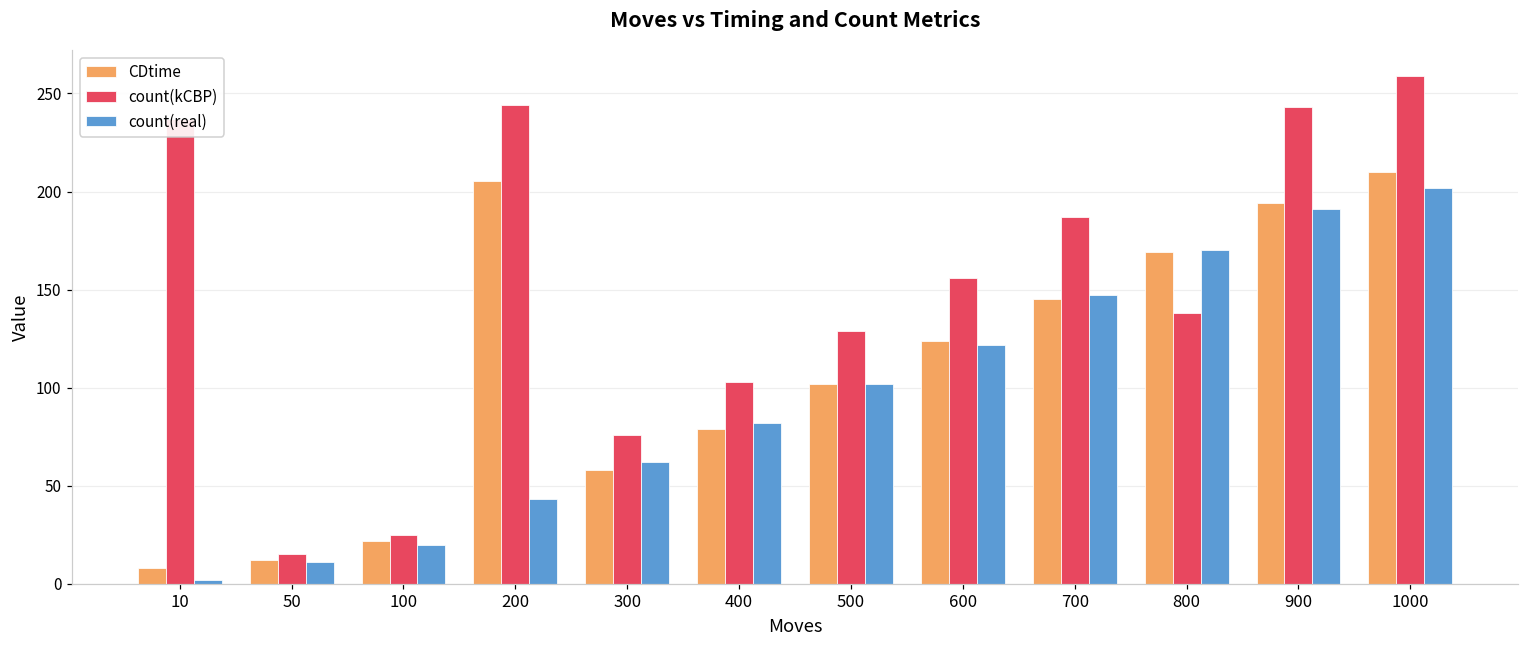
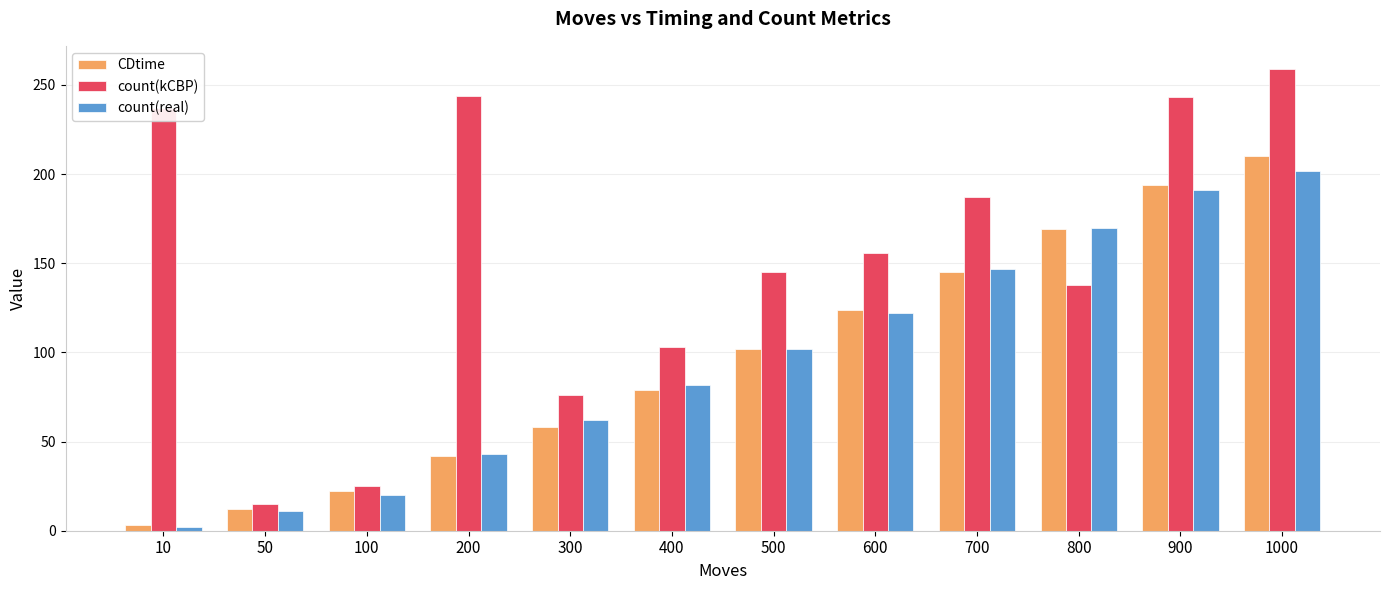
CDtime, 10: 8 -> 3
CDtime, 200: 206 -> 42
count(kCBP), 500: 129 -> 145
